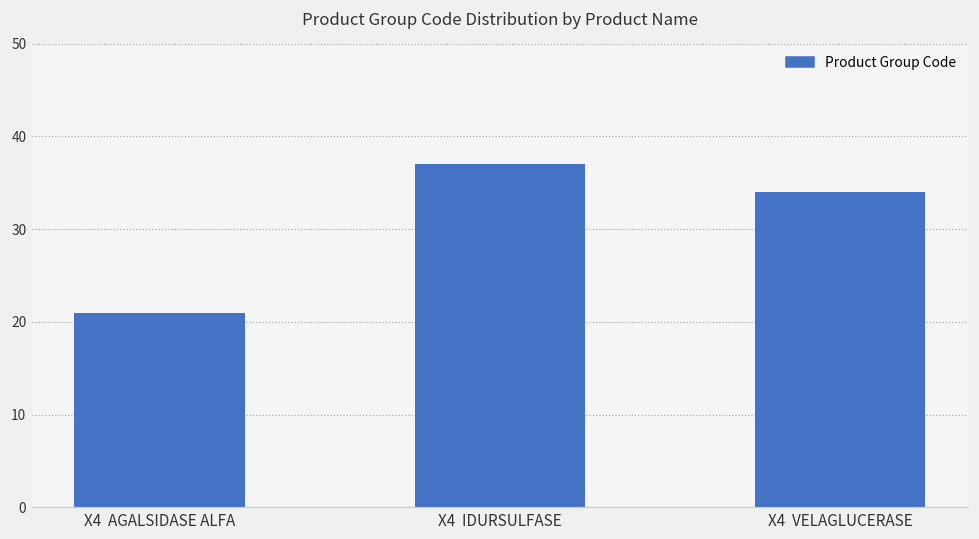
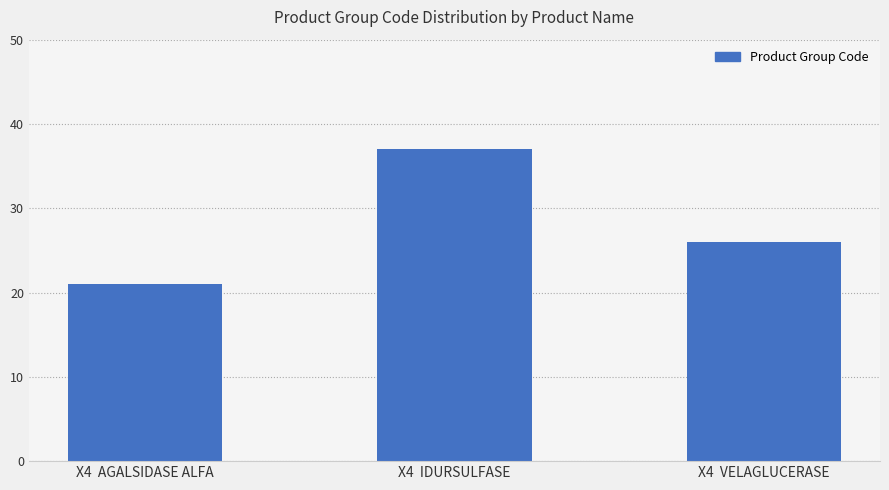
X4 VELAGLUCERASE: 34 -> 26
